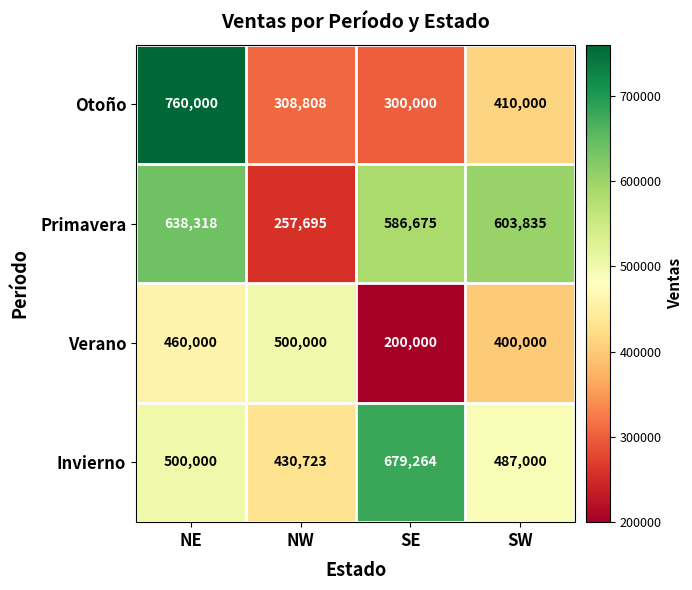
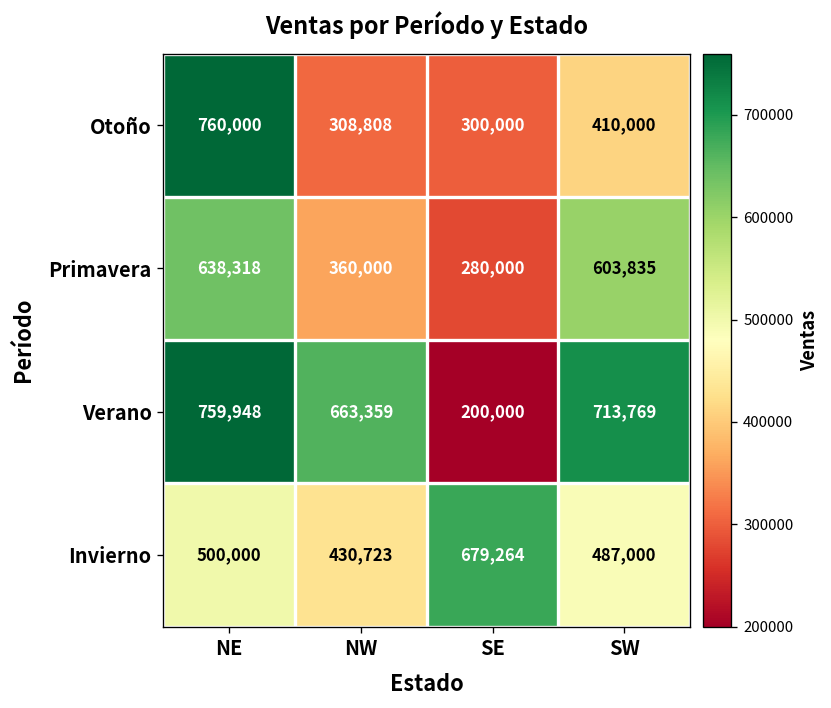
Primavera, NW: 257,695 -> 360,000
Primavera, SE: 586,675 -> 280,000
Verano, NE: 460,000 -> 759,948
Verano, NW: 500,000 -> 663,359
Verano, SW: 400,000 -> 713,769
